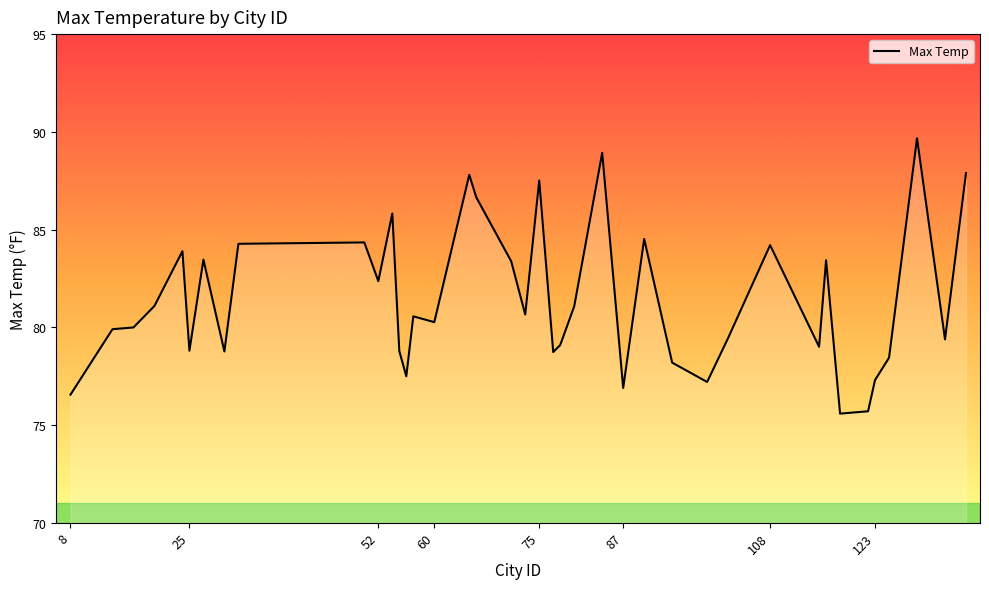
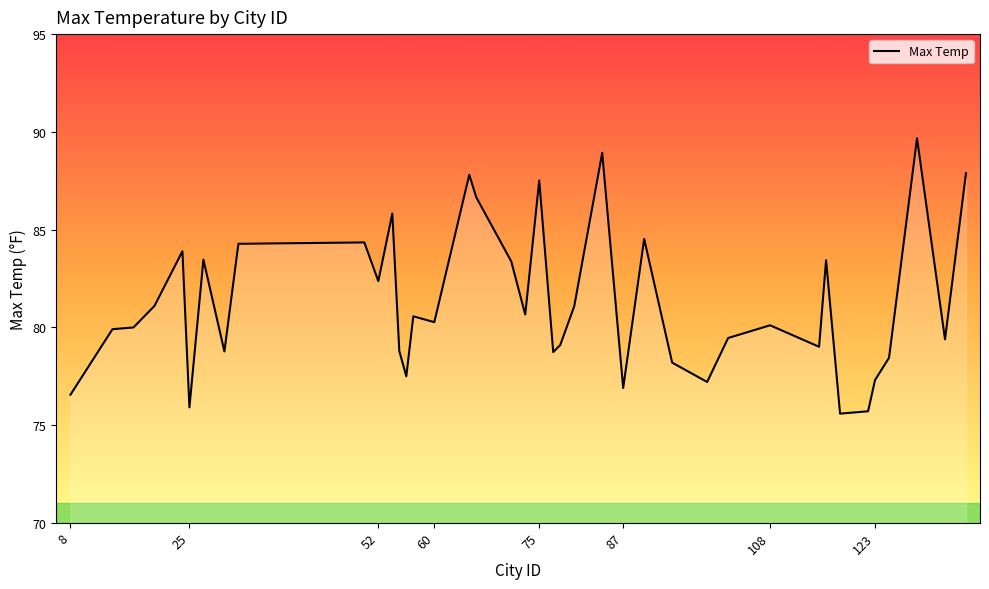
25: 78.8 -> 75.9
108: 84.2 -> 80.1
